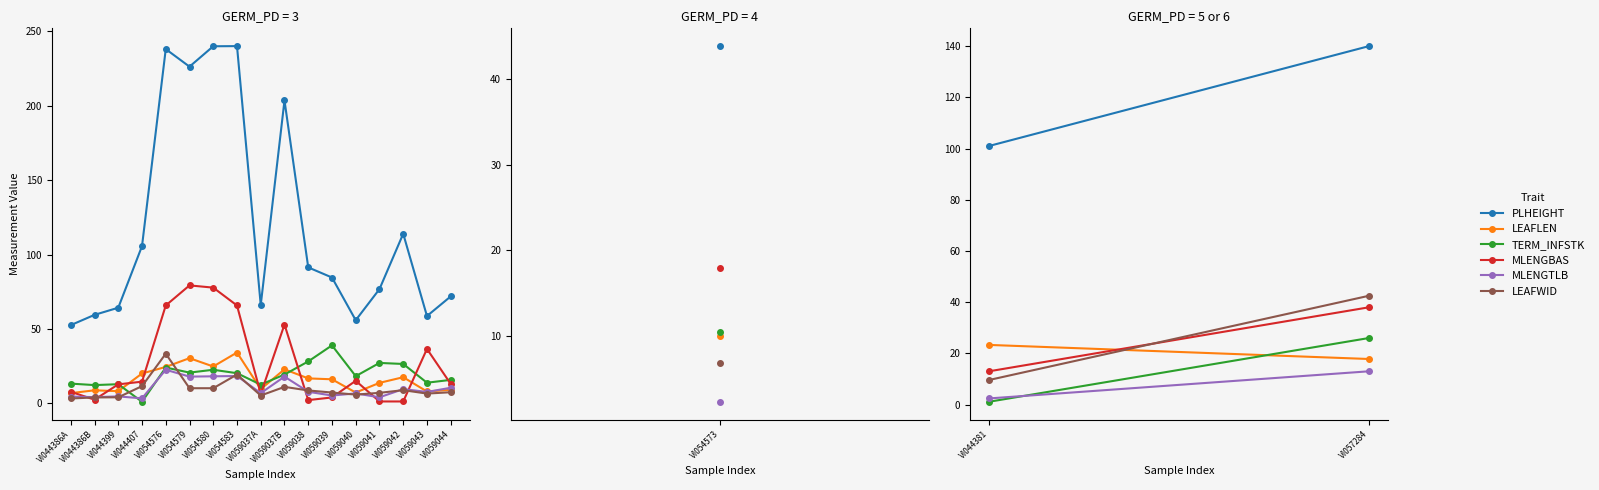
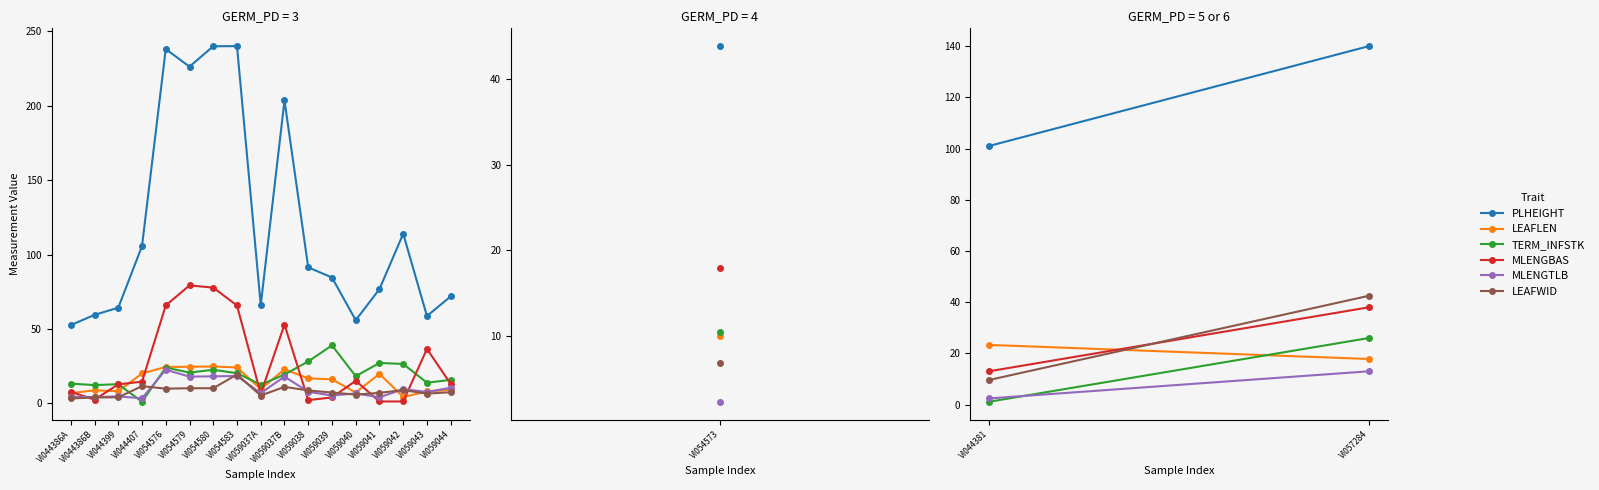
GERM_PD = 3, LEAFWID, VI054576: 33 -> 10
GERM_PD = 3, LEAFLEN, VI054579: 30 -> 25
GERM_PD = 3, LEAFLEN, VI054583: 34 -> 24
GERM_PD = 3, LEAFLEN, VI059041: 14 -> 20
GERM_PD = 3, LEAFLEN, VI059042: 18 -> 4
